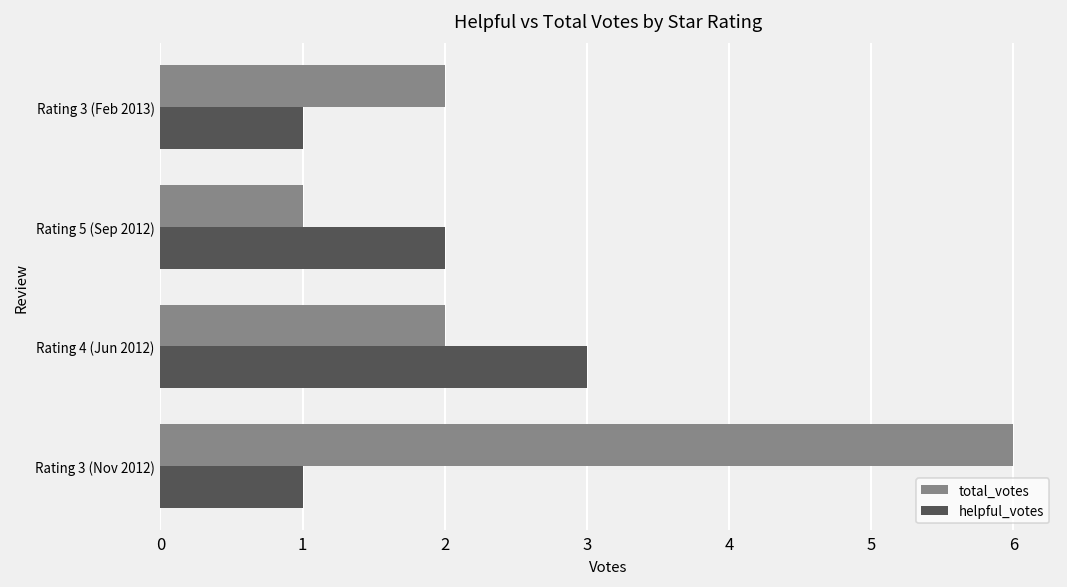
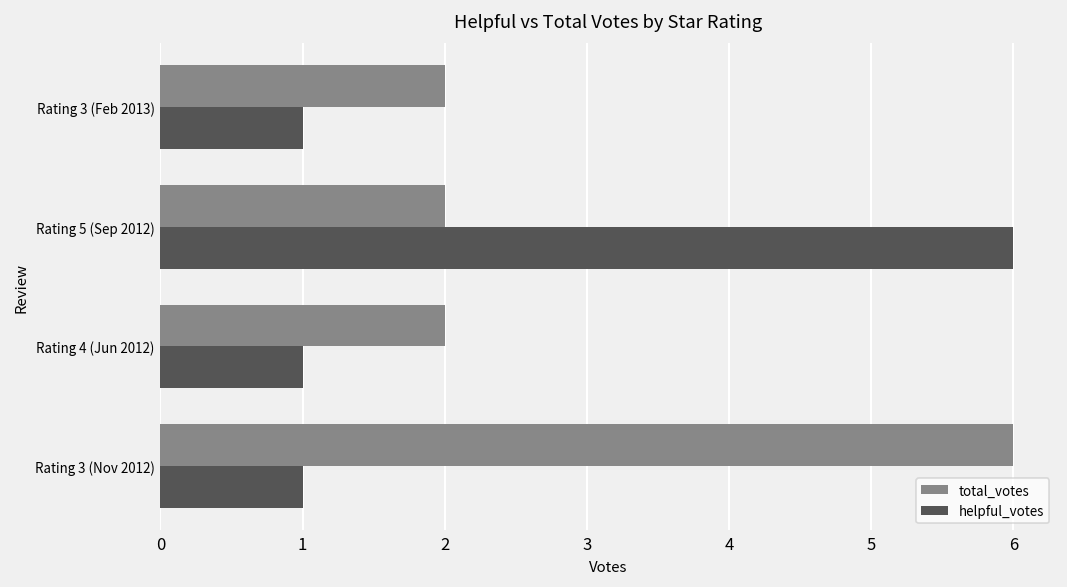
total_votes, Rating 5 (Sep 2012): 1 -> 2
helpful_votes, Rating 5 (Sep 2012): 2 -> 6
helpful_votes, Rating 4 (Jun 2012): 3 -> 1
